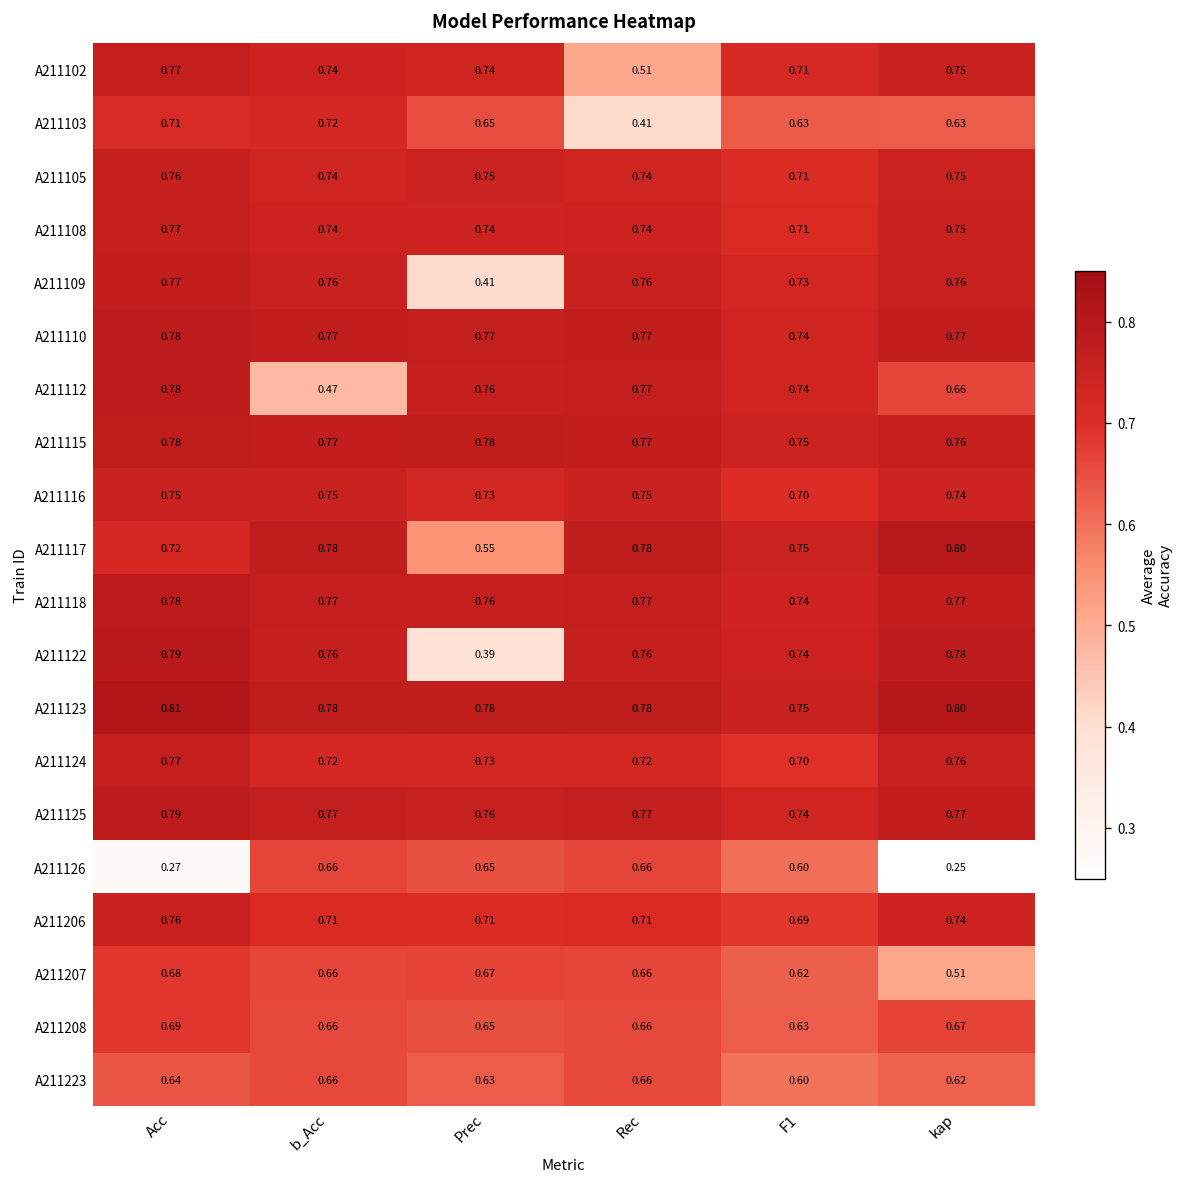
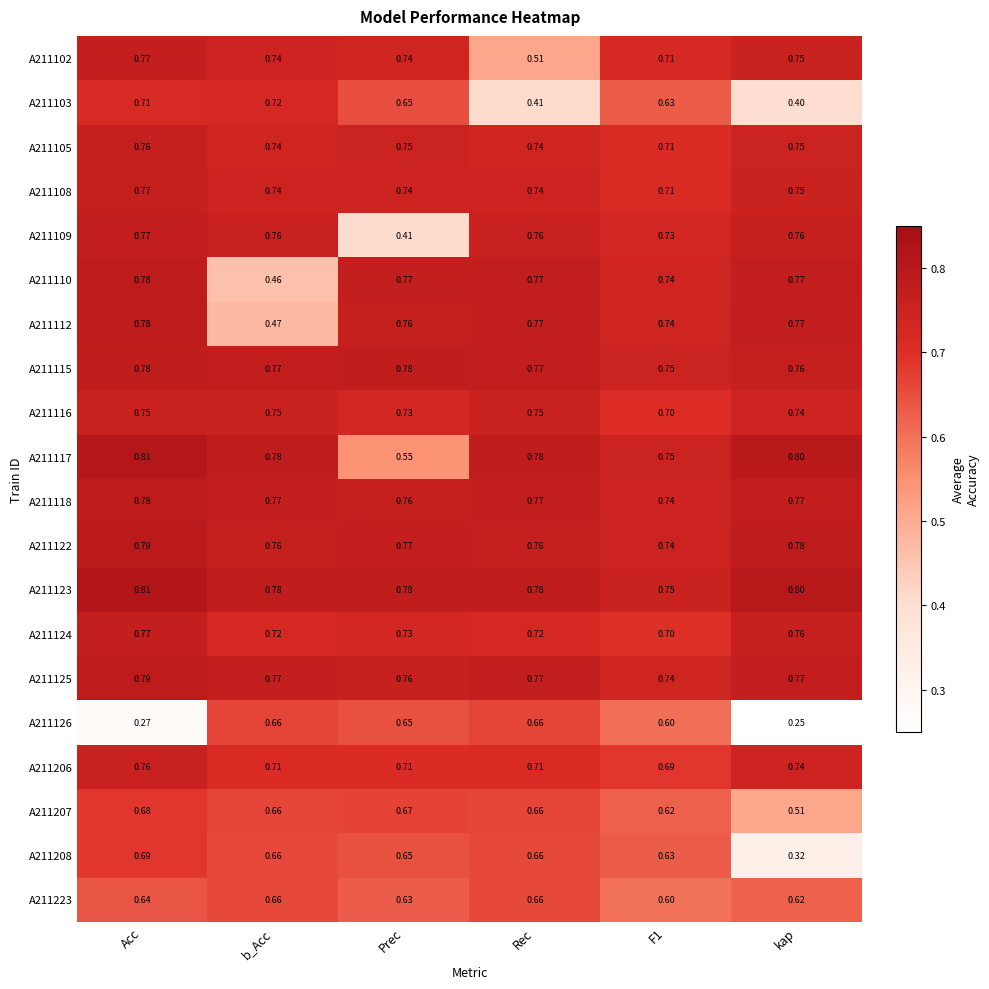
A211103, kap: 0.63 -> 0.40
A211110, b_Acc: 0.77 -> 0.46
A211112, kap: 0.66 -> 0.77
A211117, Acc: 0.72 -> 0.81
A211122, Prec: 0.39 -> 0.77
A211208, kap: 0.67 -> 0.32
